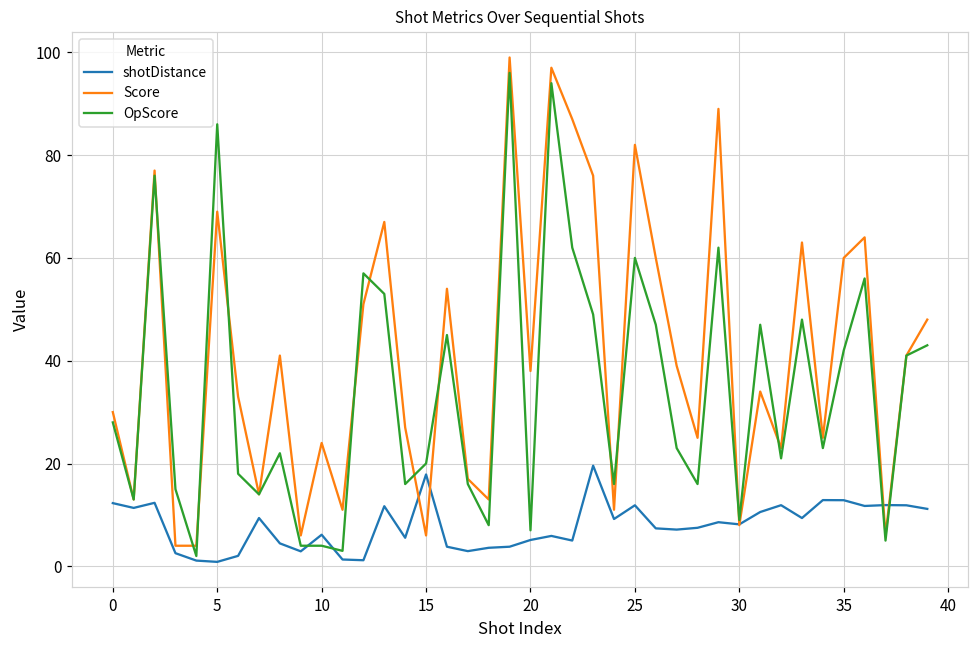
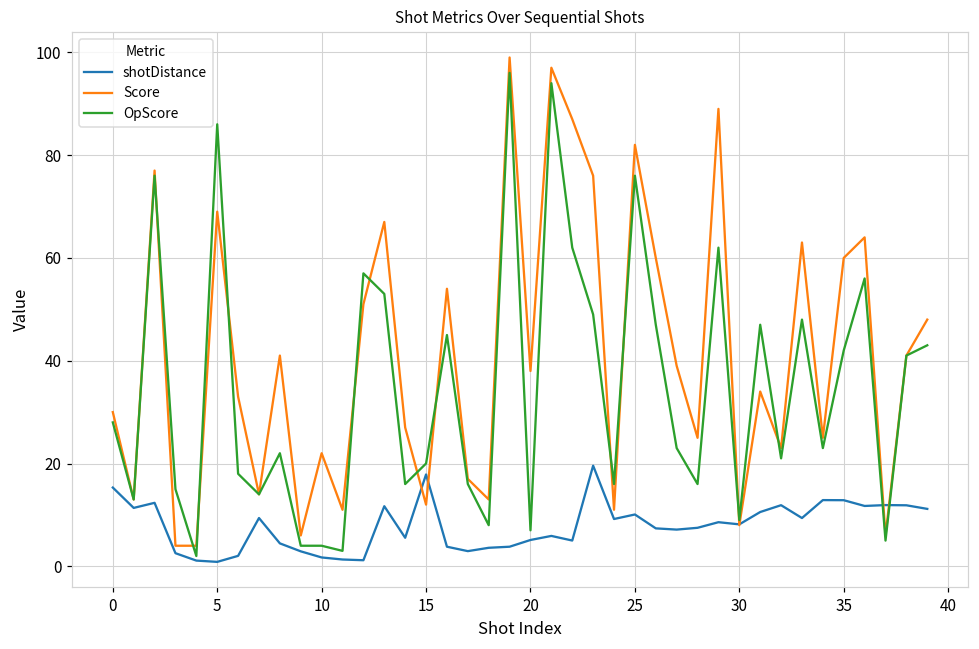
shotDistance, 0: 12 -> 15
shotDistance, 10: 6 -> 2
Score, 10: 24 -> 22
Score, 15: 6 -> 12
shotDistance, 25: 12 -> 10
OpScore, 25: 60 -> 76
